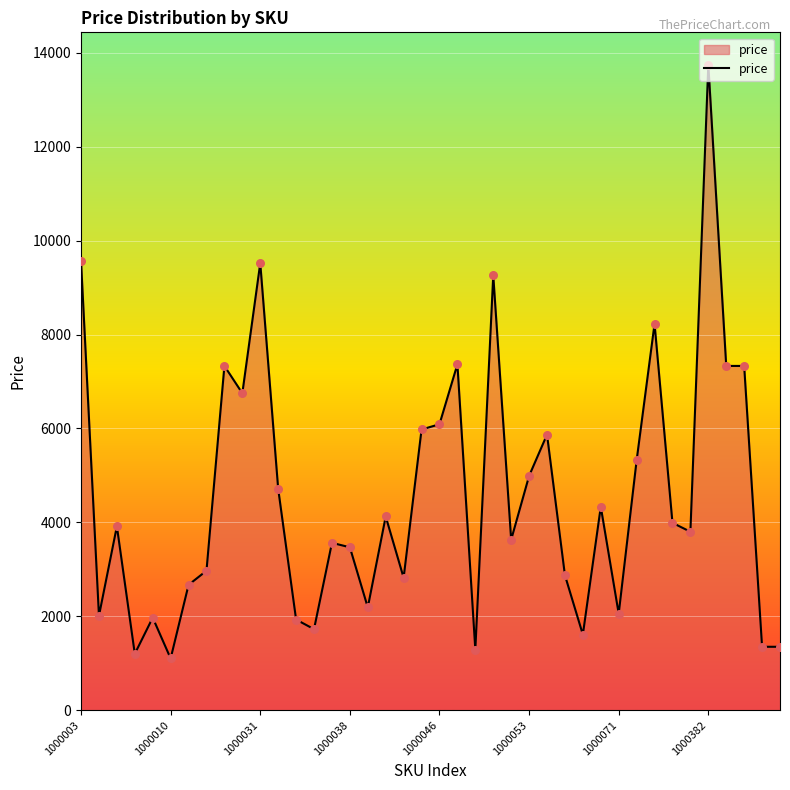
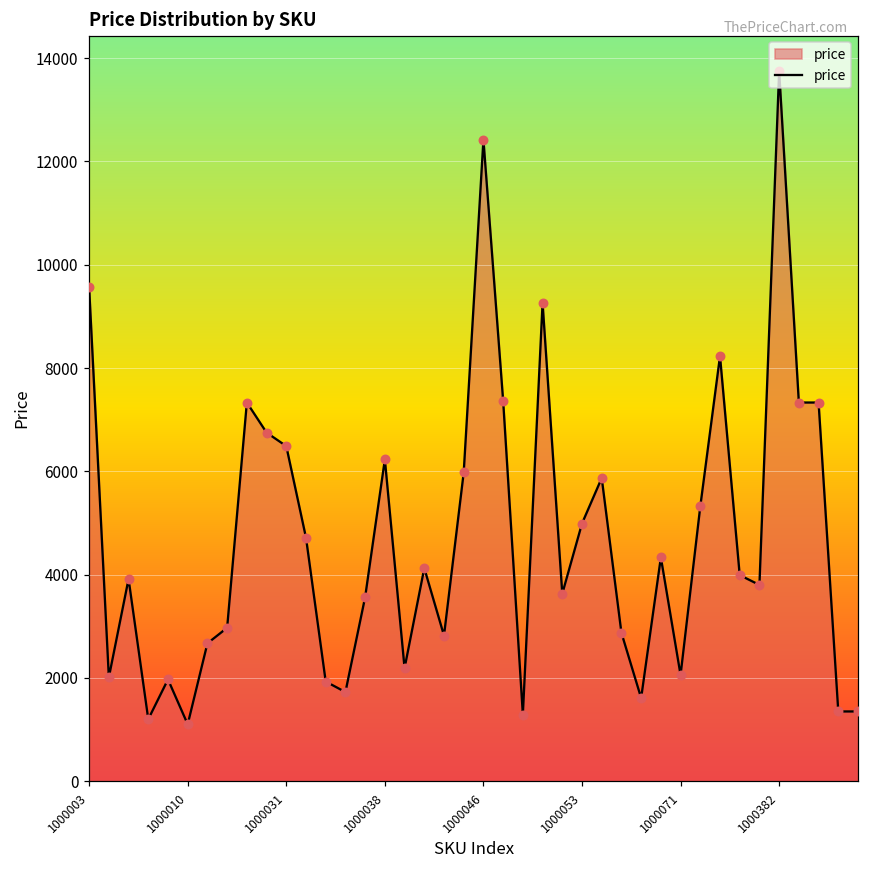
1000031: 9500 -> 6500
1000038: 3500 -> 6200
1000046: 6100 -> 12400
